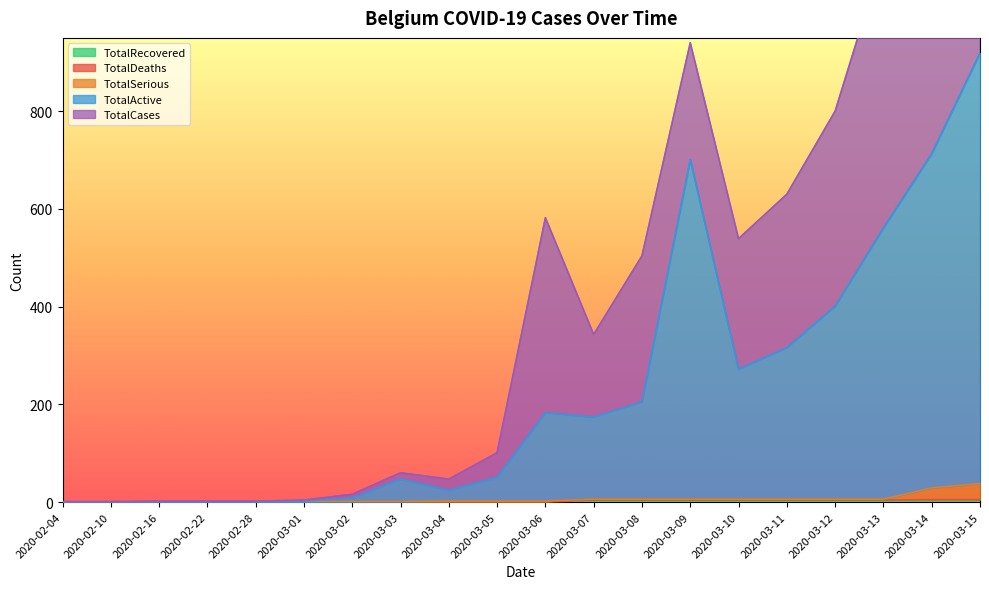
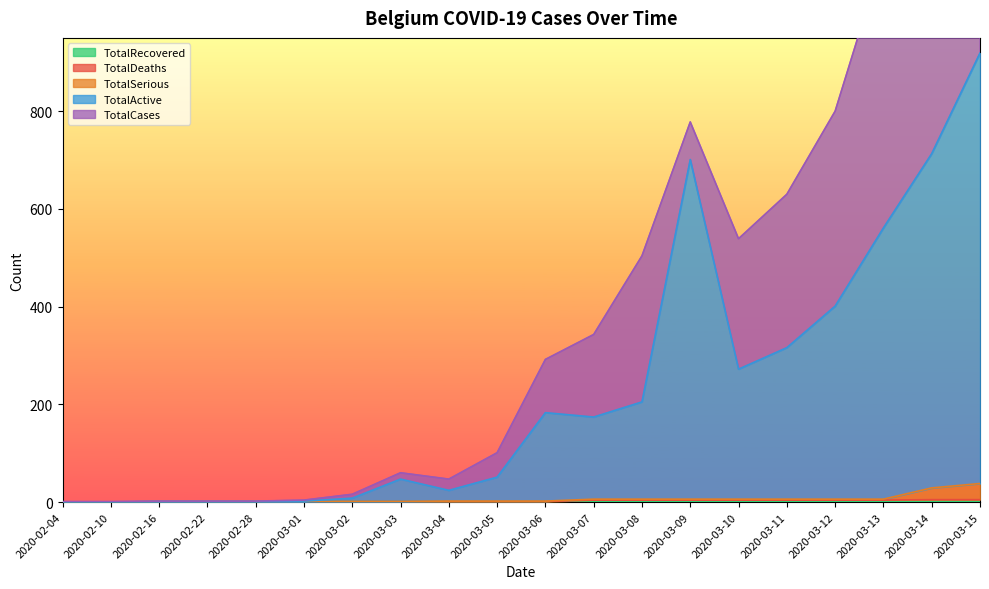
TotalCases, 2020-03-06: 400 -> 110
TotalCases, 2020-03-09: 240 -> 80
